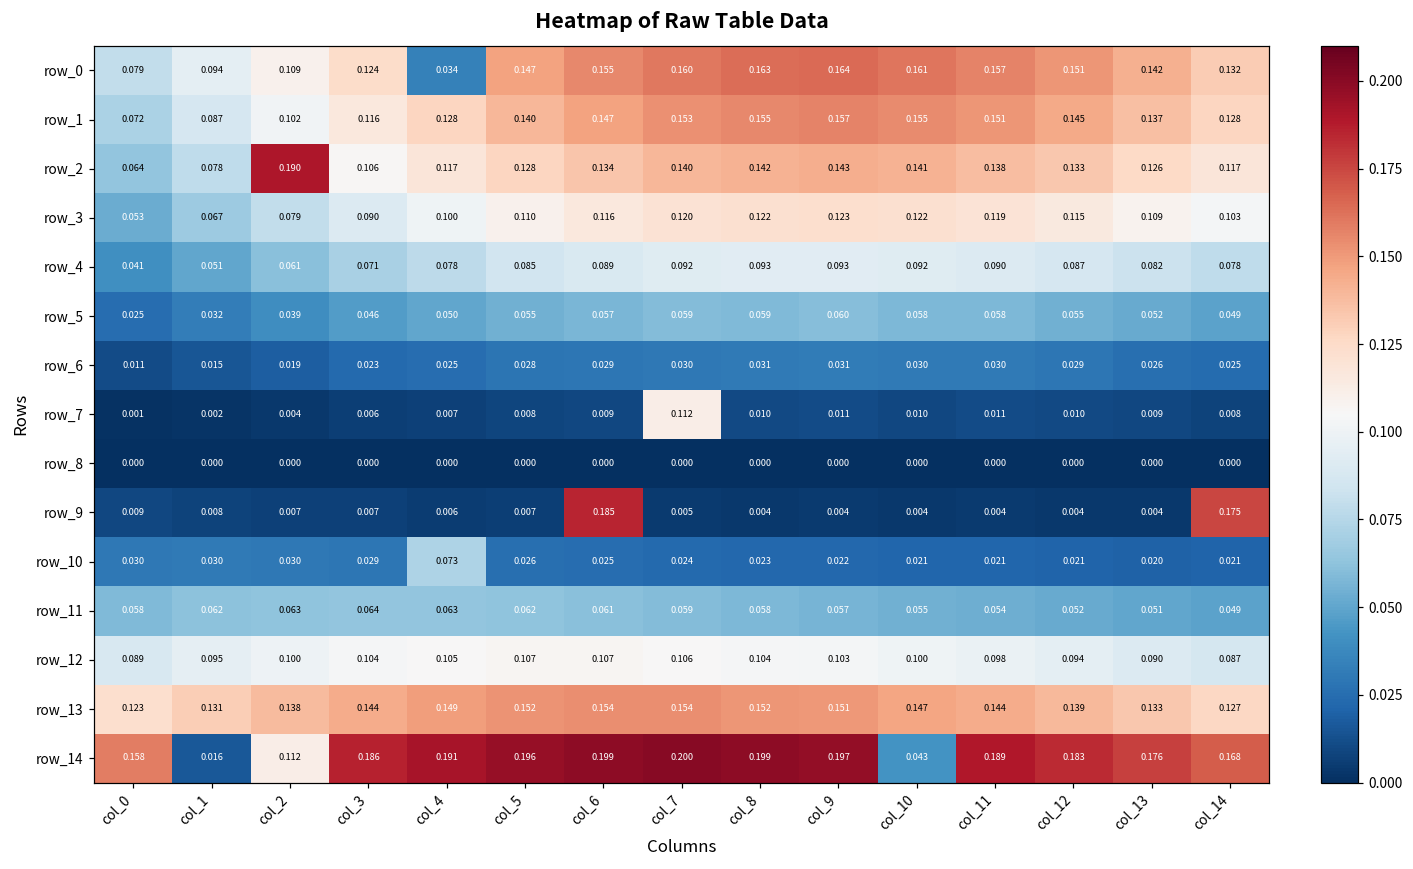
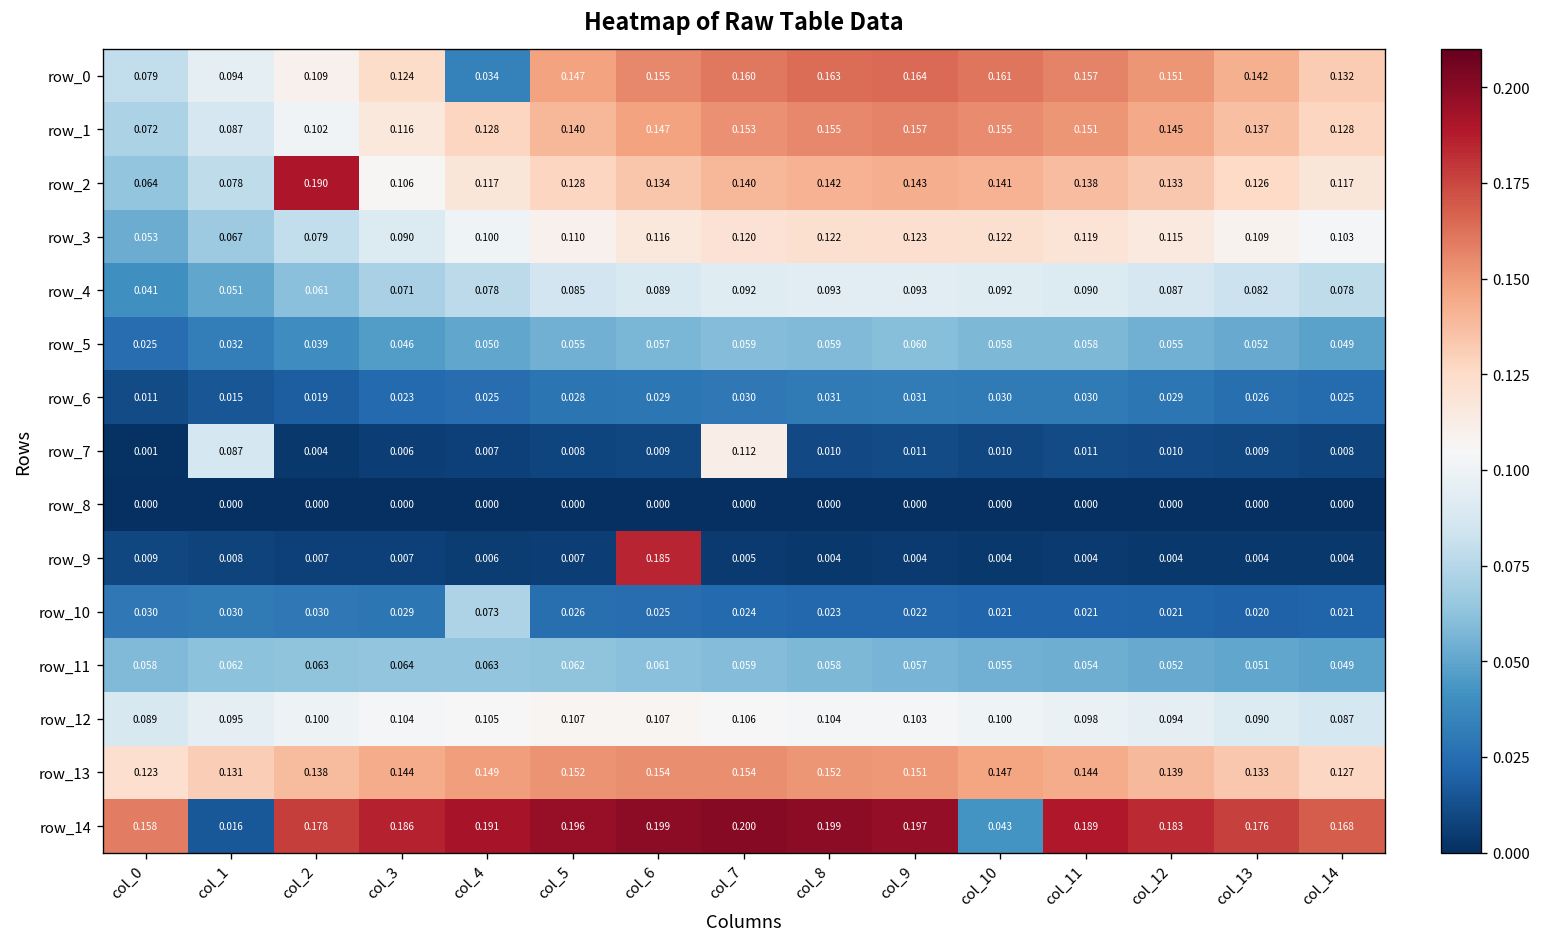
row_7, col_1: 0.002 -> 0.087
row_9, col_14: 0.175 -> 0.004
row_14, col_2: 0.112 -> 0.178
